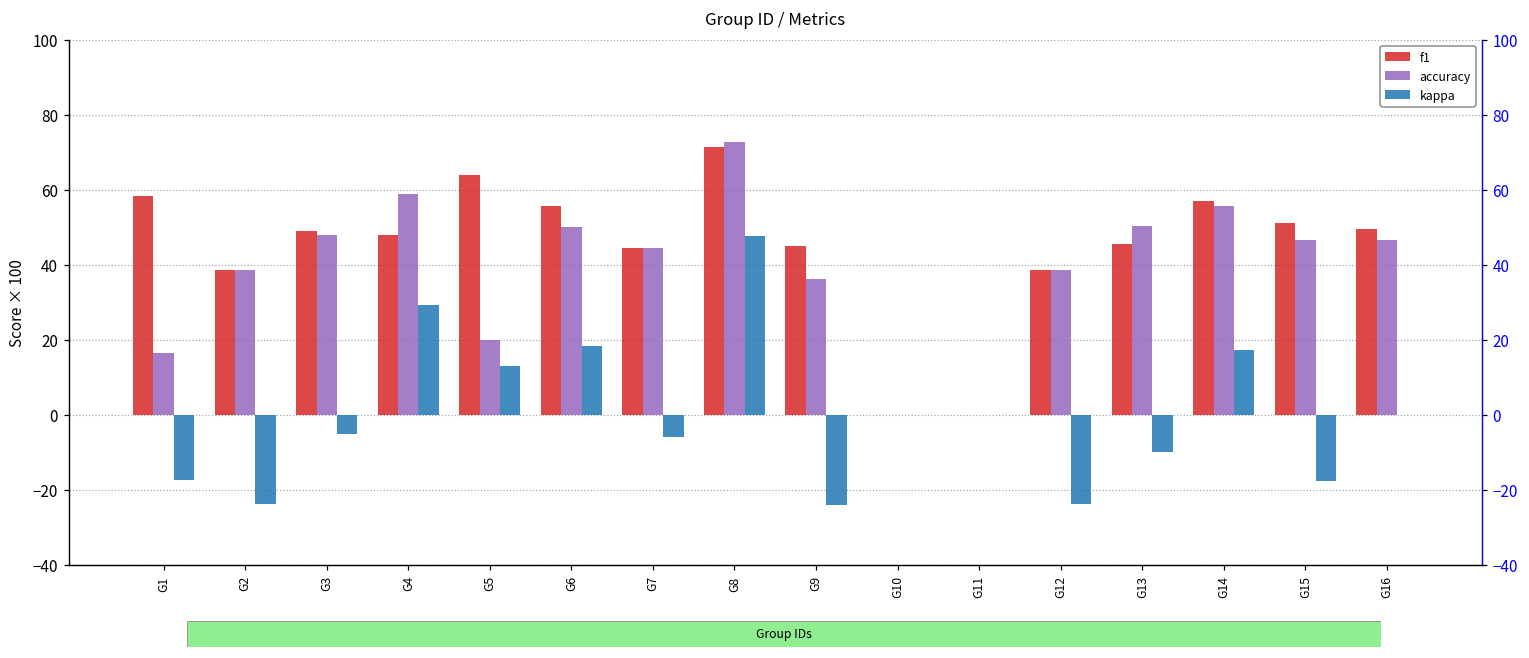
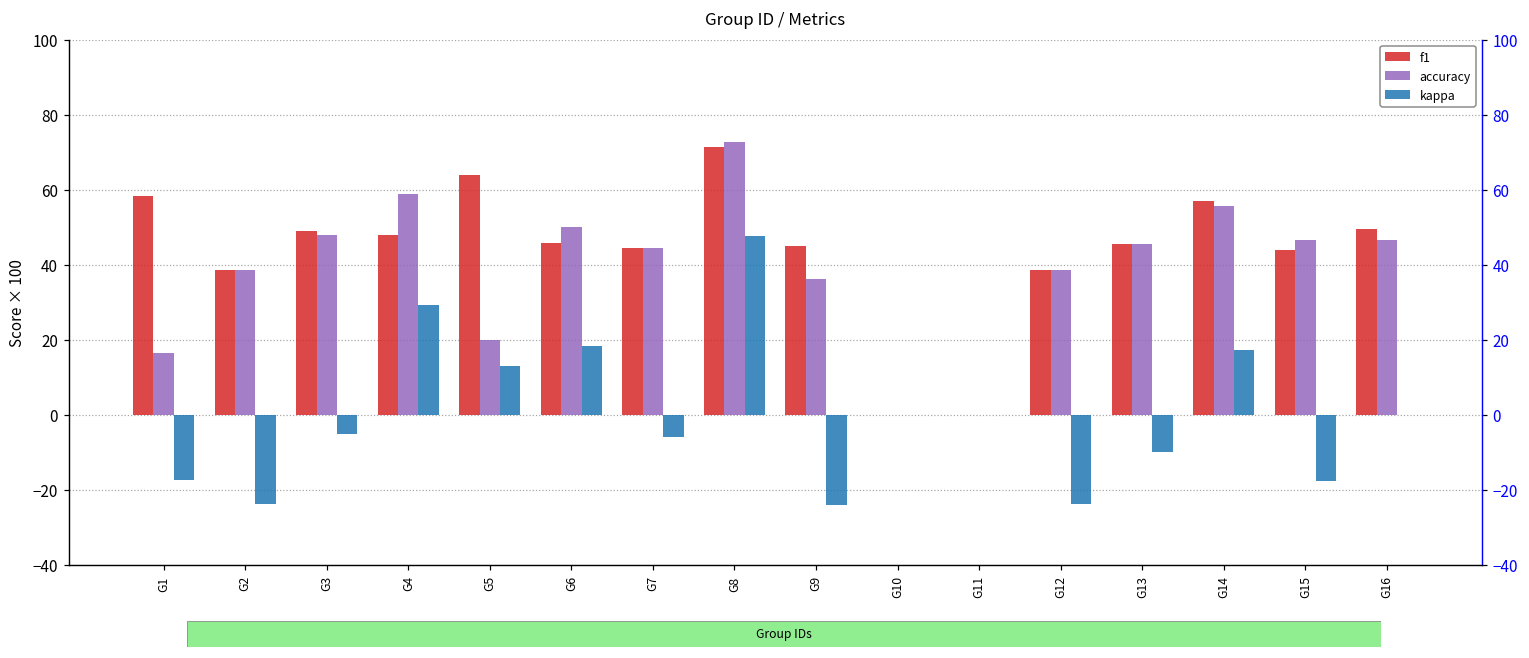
Group ID / Metrics, f1, G6: 56 -> 46
Group ID / Metrics, accuracy, G13: 50 -> 45
Group ID / Metrics, f1, G15: 51 -> 44
